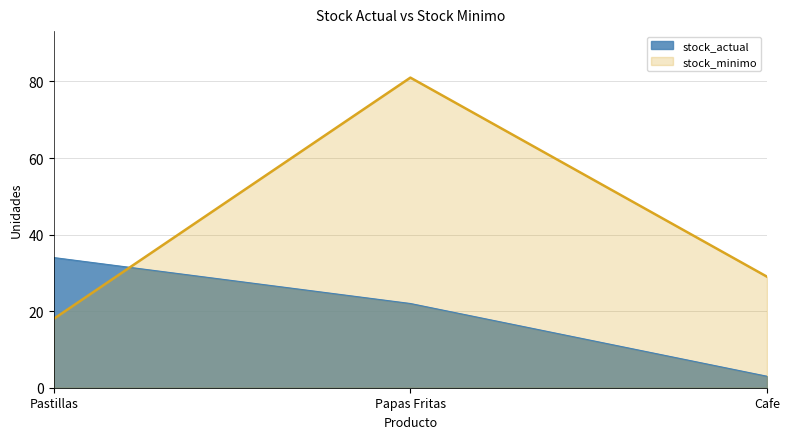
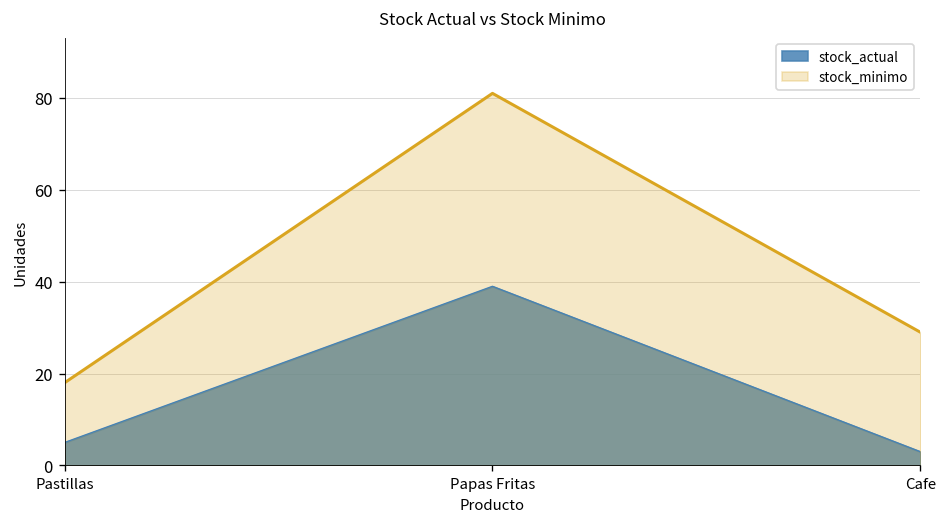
stock_actual, Pastillas: 34 -> 5
stock_actual, Papas Fritas: 22 -> 39
